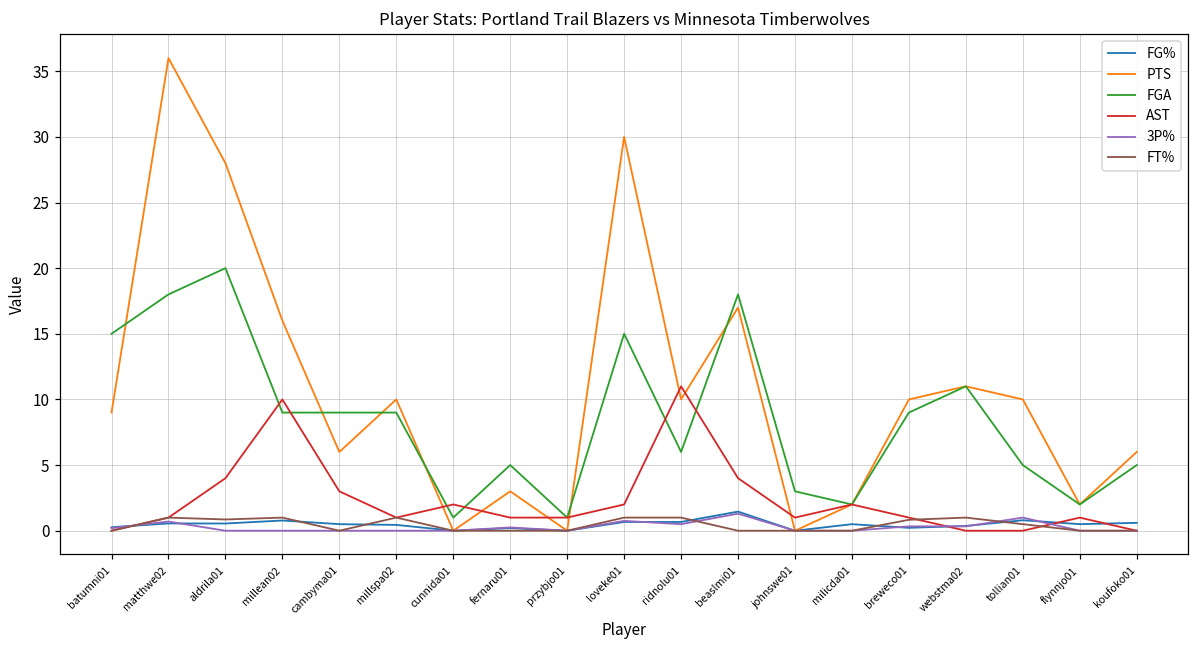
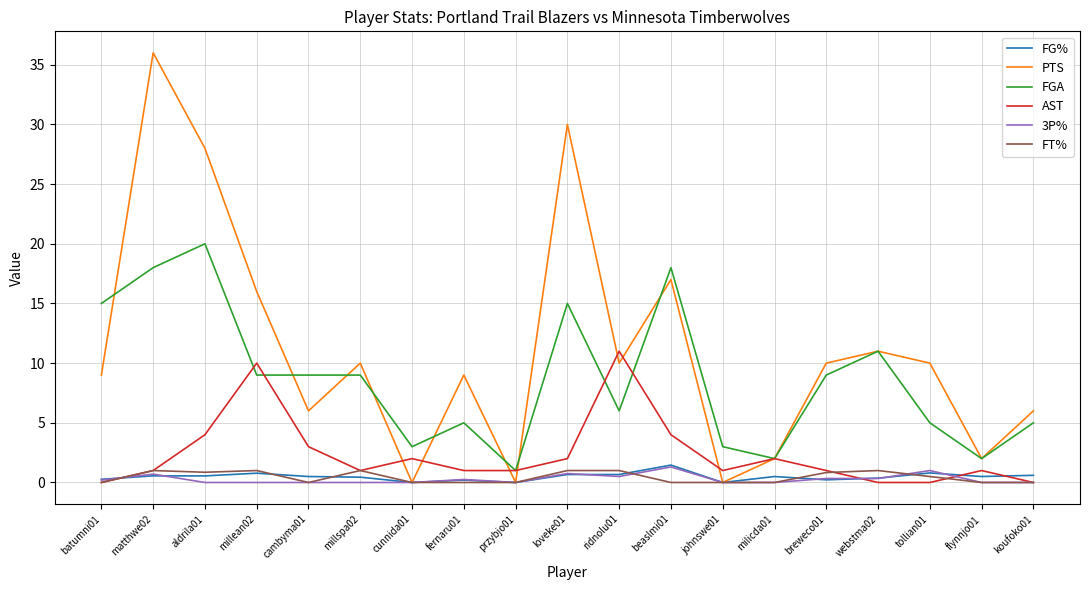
FGA, cunnida01: 1 -> 3
PTS, fernaru01: 3 -> 9
